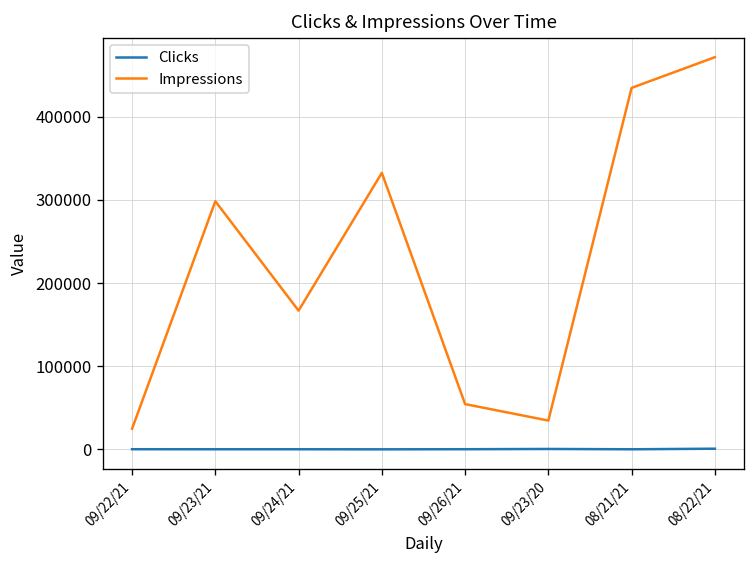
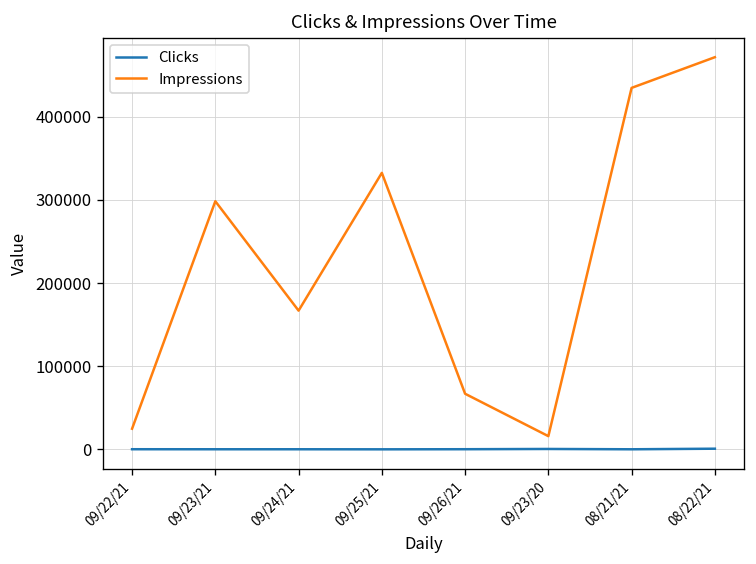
Impressions, 09/26/21: 50000 -> 70000
Impressions, 09/23/20: 30000 -> 20000
